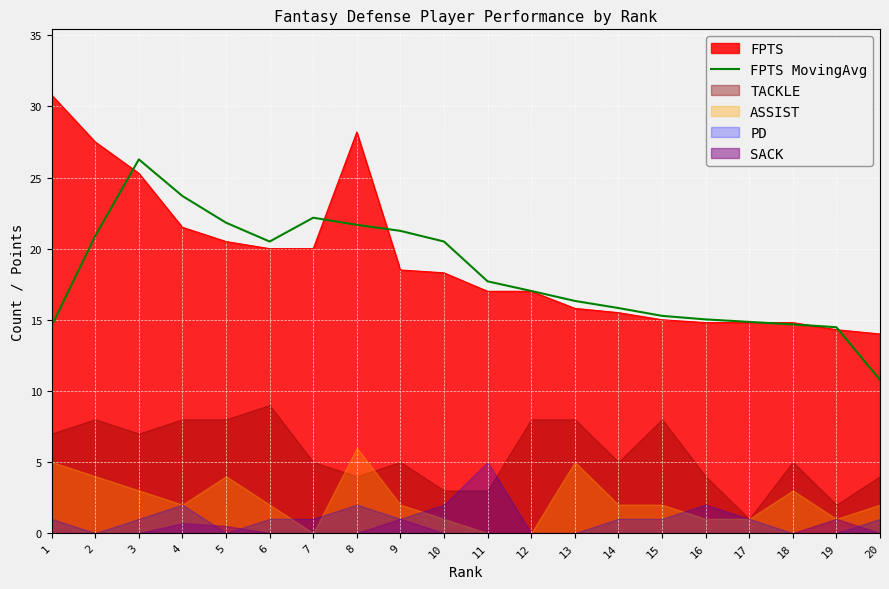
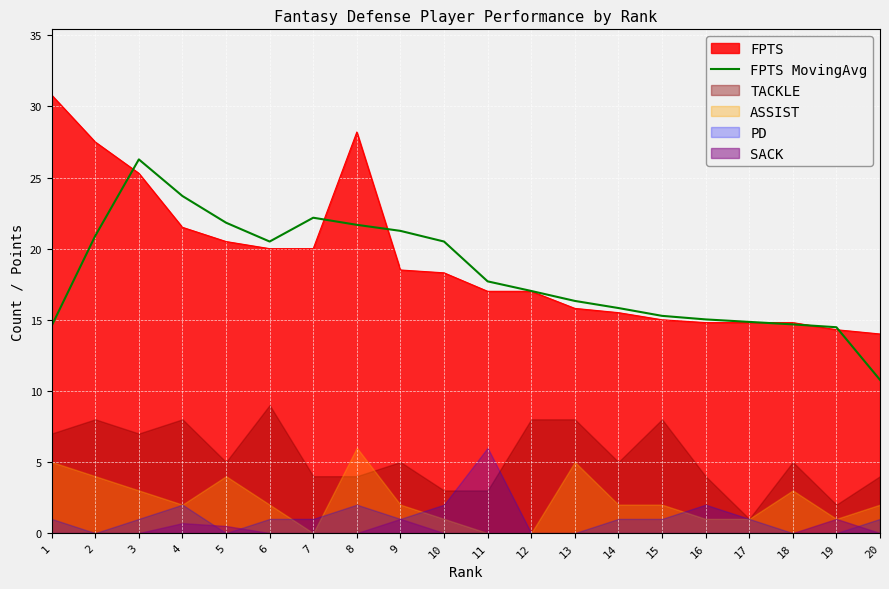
TACKLE, 5: 8 -> 5
TACKLE, 7: 5 -> 4
PD, 11: 5 -> 6
